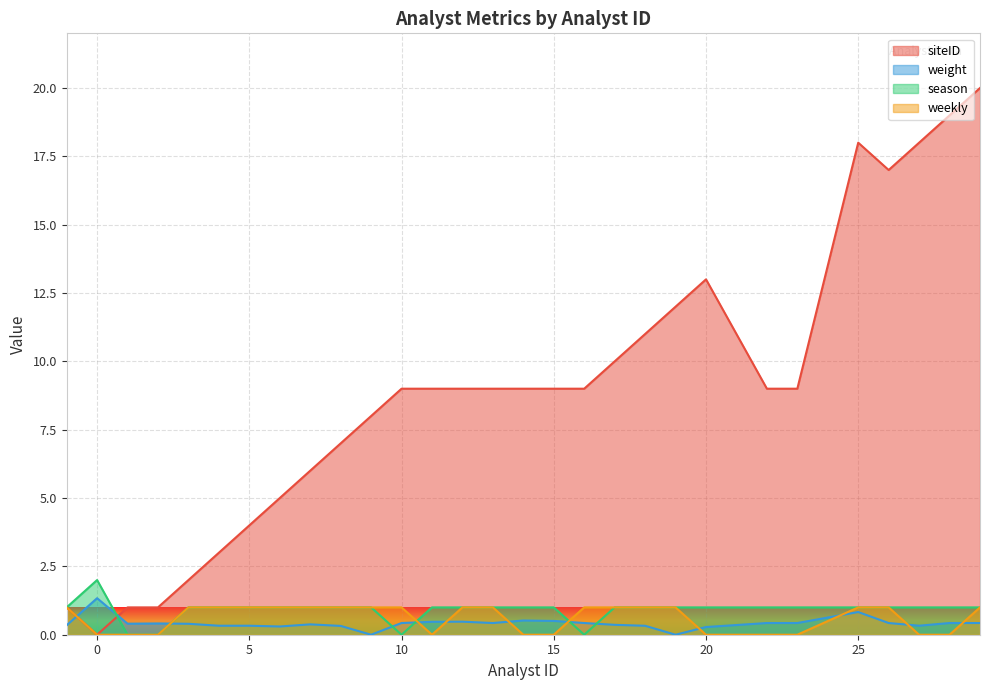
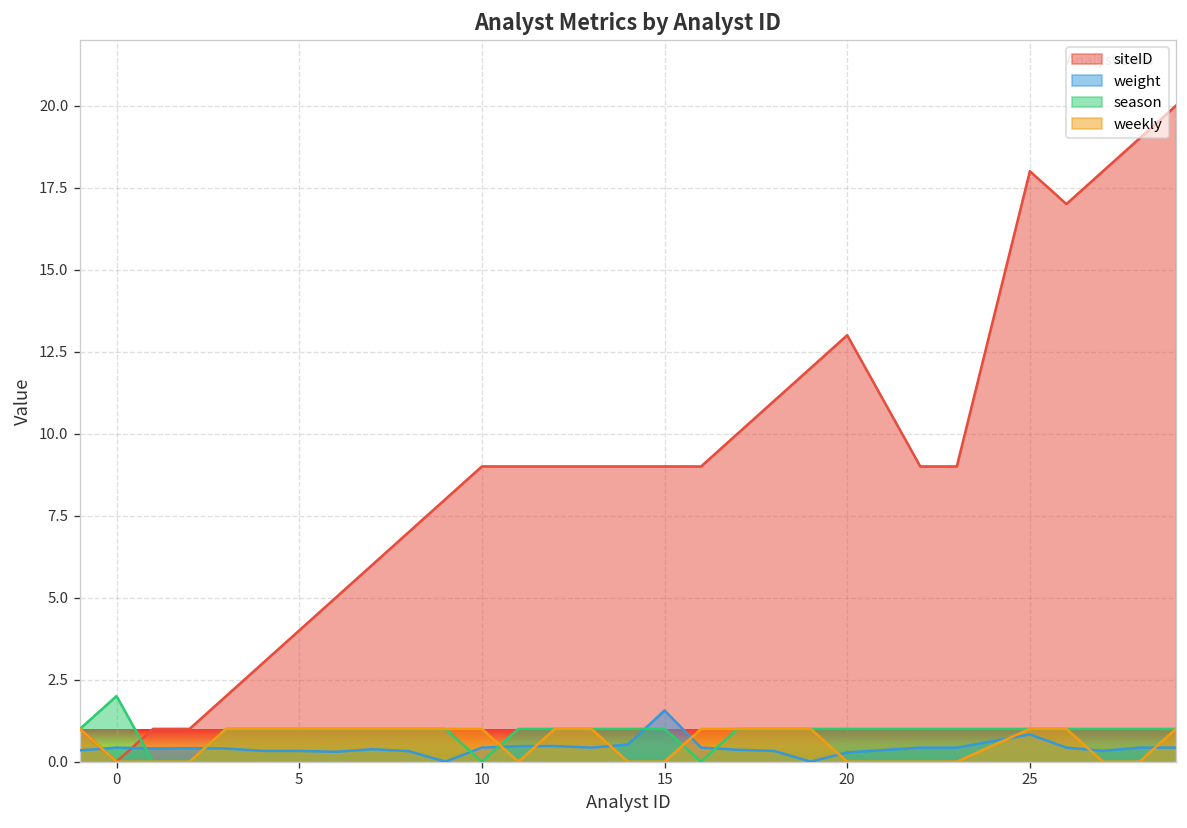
weight, 0: 1.3 -> 0.4
weight, 15: 0.5 -> 1.6
